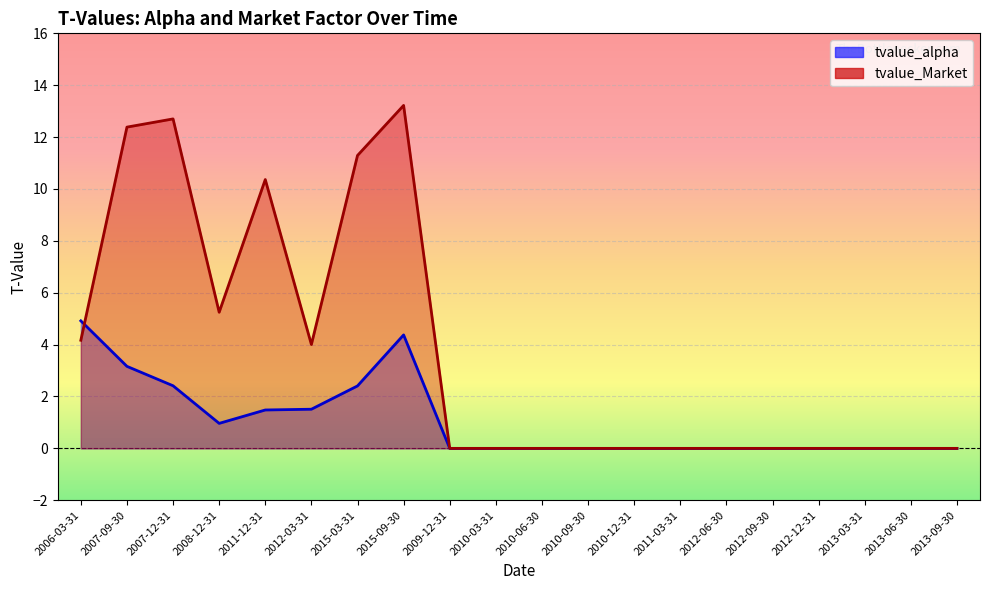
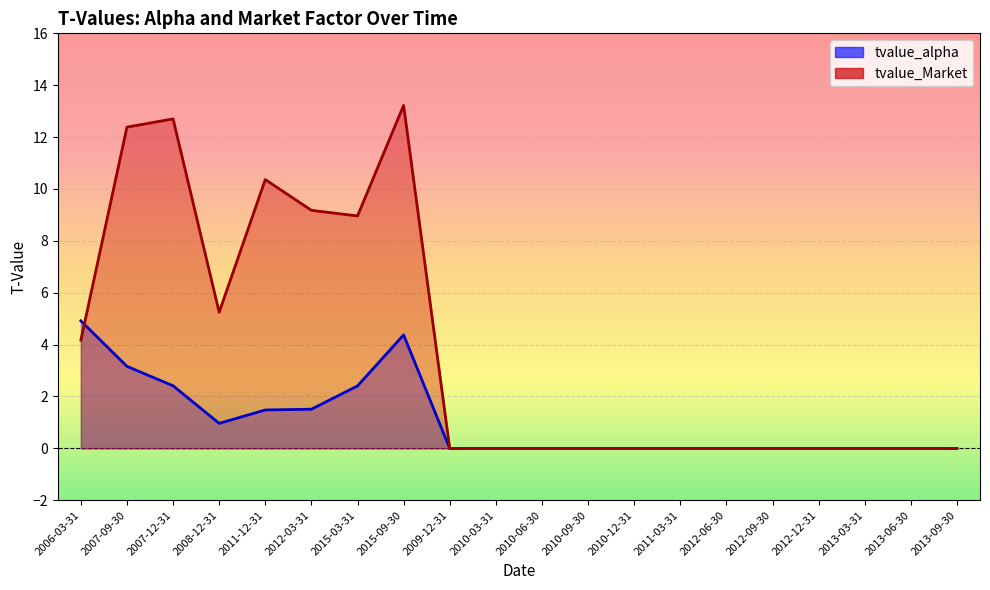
tvalue_Market, 2012-03-31: 4.0 -> 9.2
tvalue_Market, 2015-03-31: 11.3 -> 9.0
